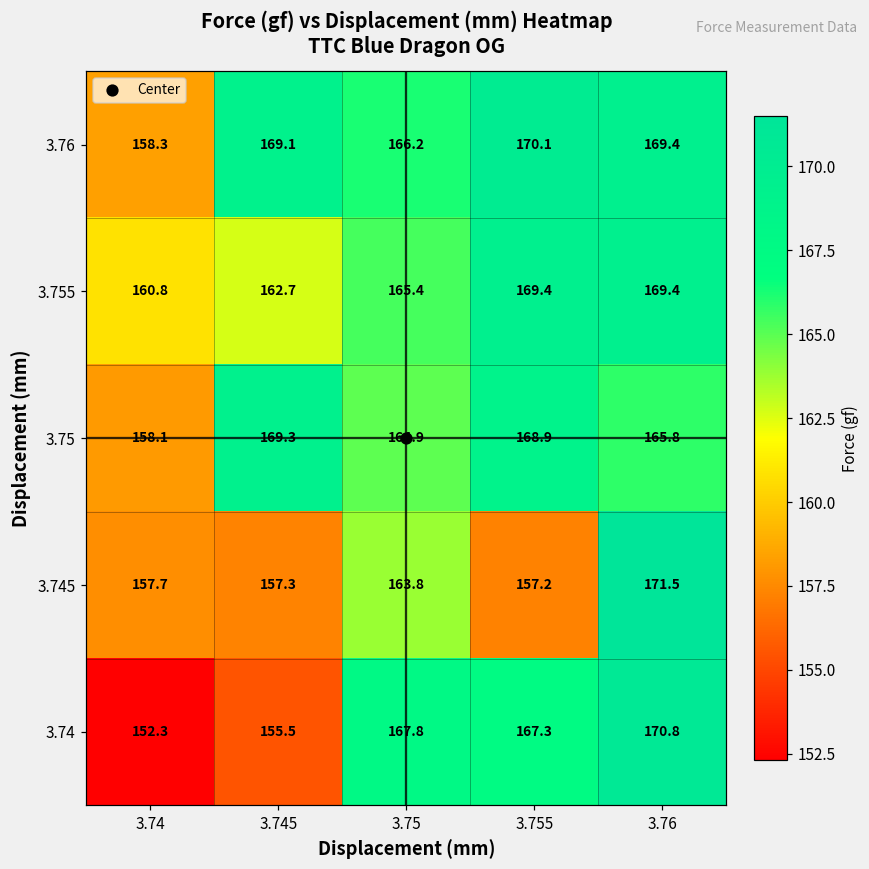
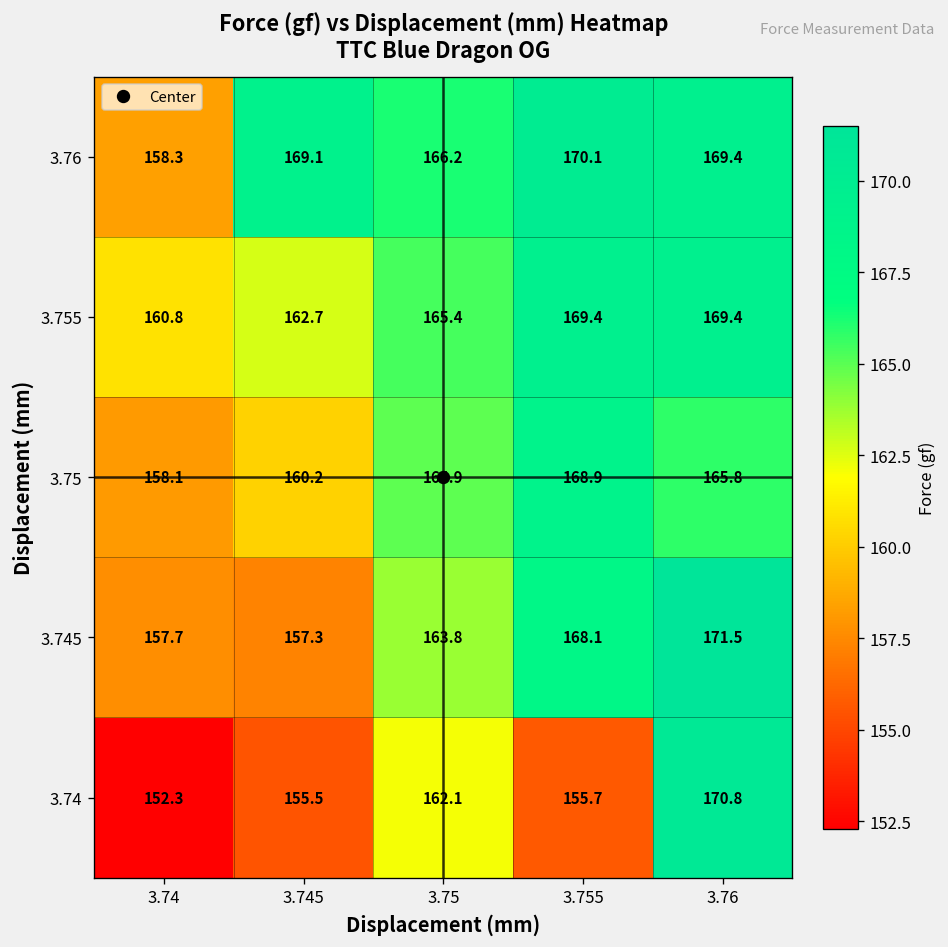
3.75, 3.745: 169.3 -> 160.2
3.745, 3.755: 157.2 -> 168.1
3.74, 3.75: 167.8 -> 162.1
3.74, 3.755: 167.3 -> 155.7
